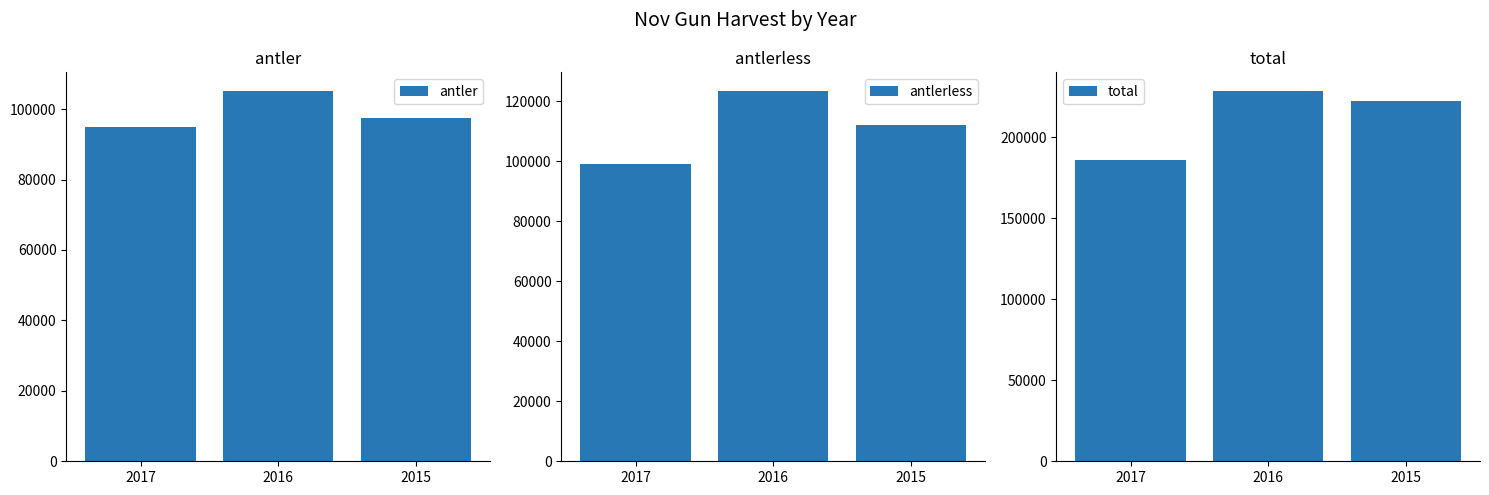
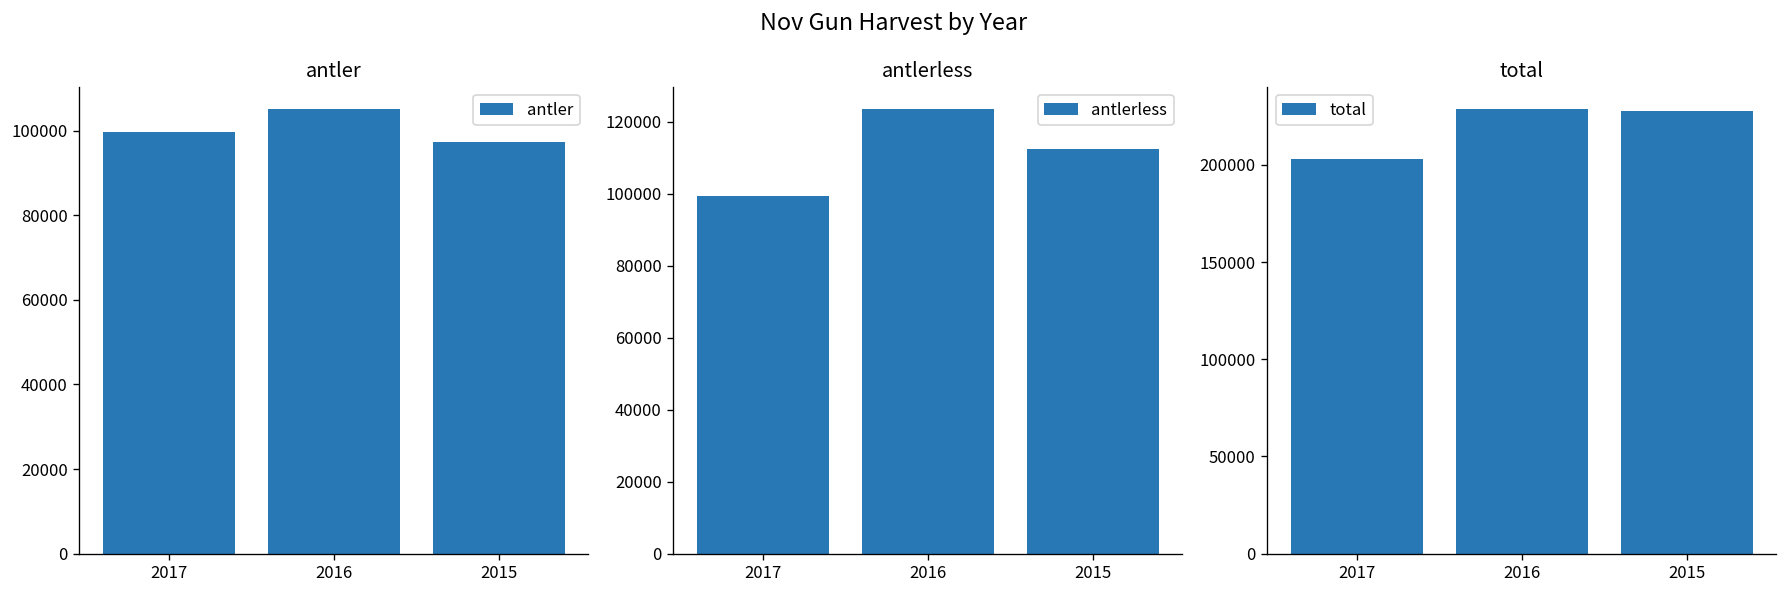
antler, 2017: 95000 -> 100000
total, 2017: 186000 -> 203000
total, 2015: 223000 -> 228000
